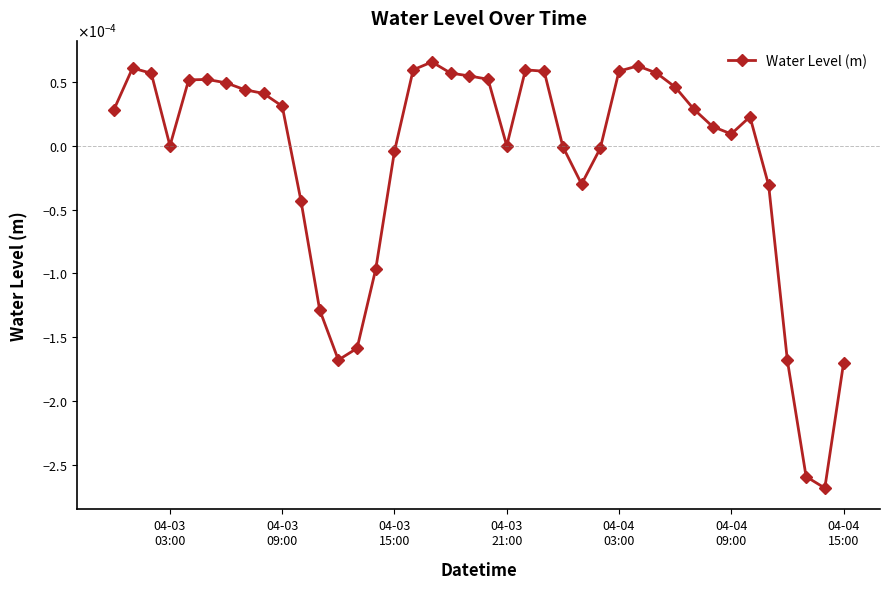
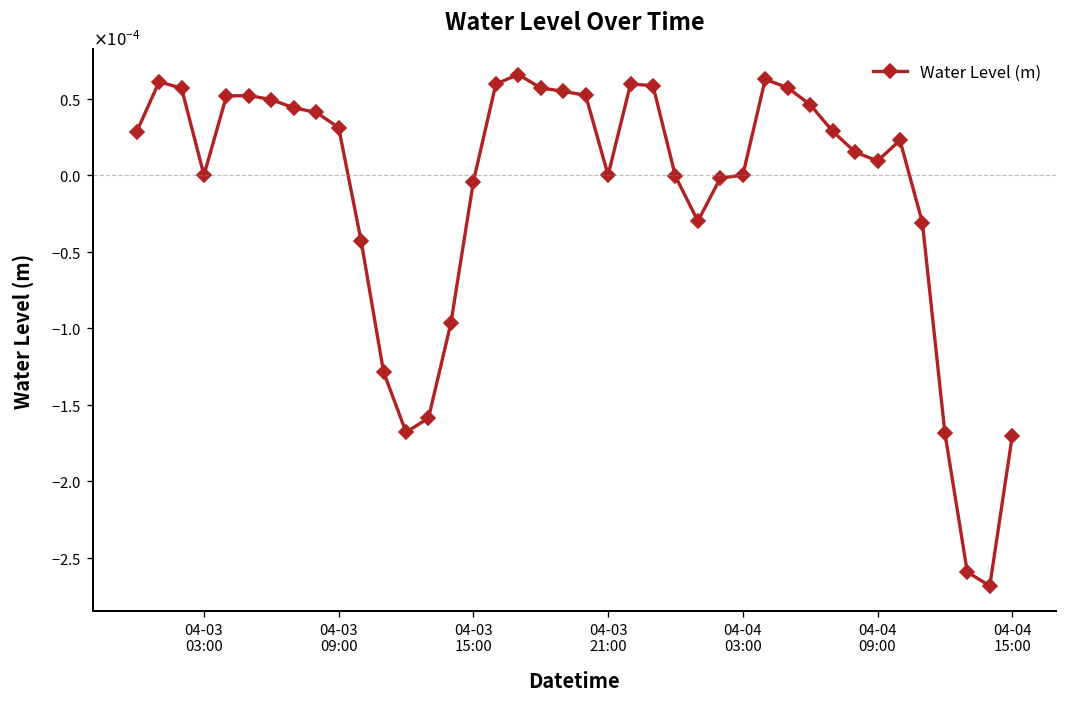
04-04 03:00: 0.0001 -> 0.0000
